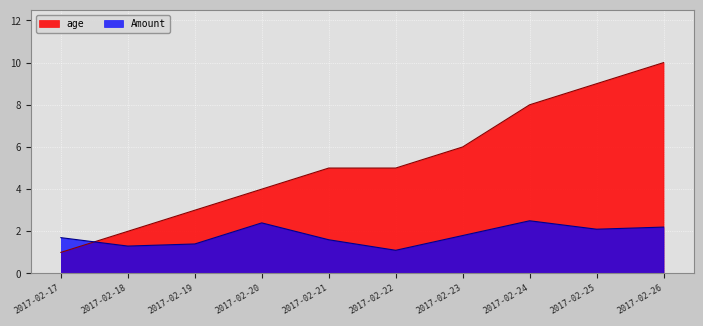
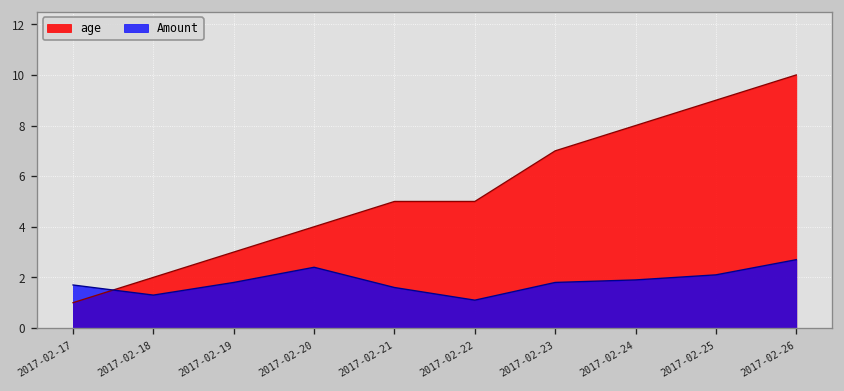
Amount, 2017-02-19: 1.4 -> 1.8
age, 2017-02-23: 6 -> 7
Amount, 2017-02-24: 2.5 -> 1.9
Amount, 2017-02-26: 2.2 -> 2.7
